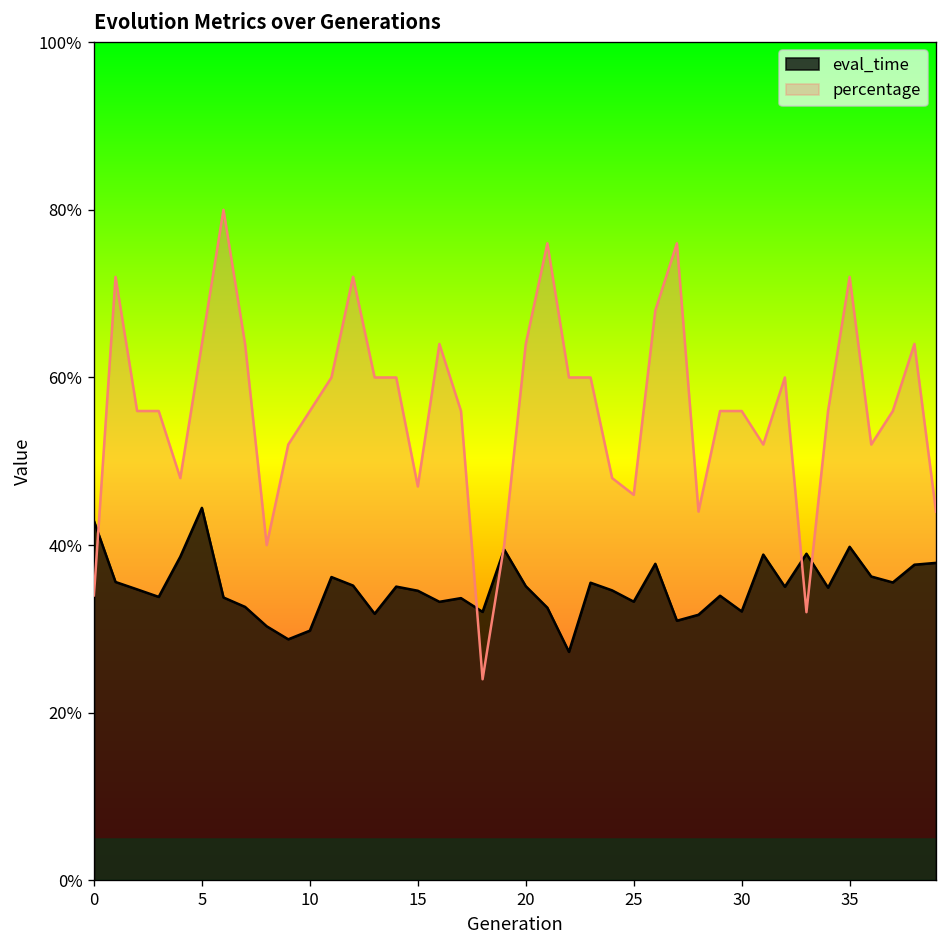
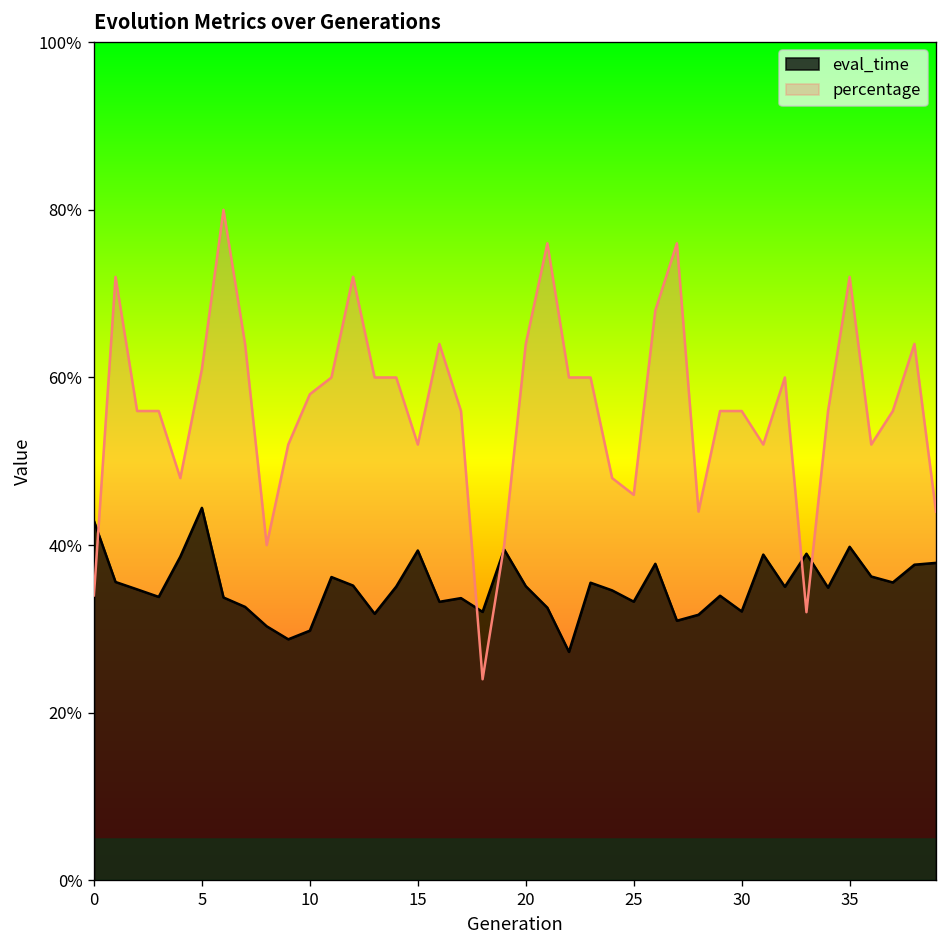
percentage, 5: 64% -> 61%
percentage, 10: 56% -> 58%
eval_time, 15: 35% -> 39%
percentage, 15: 47% -> 52%
